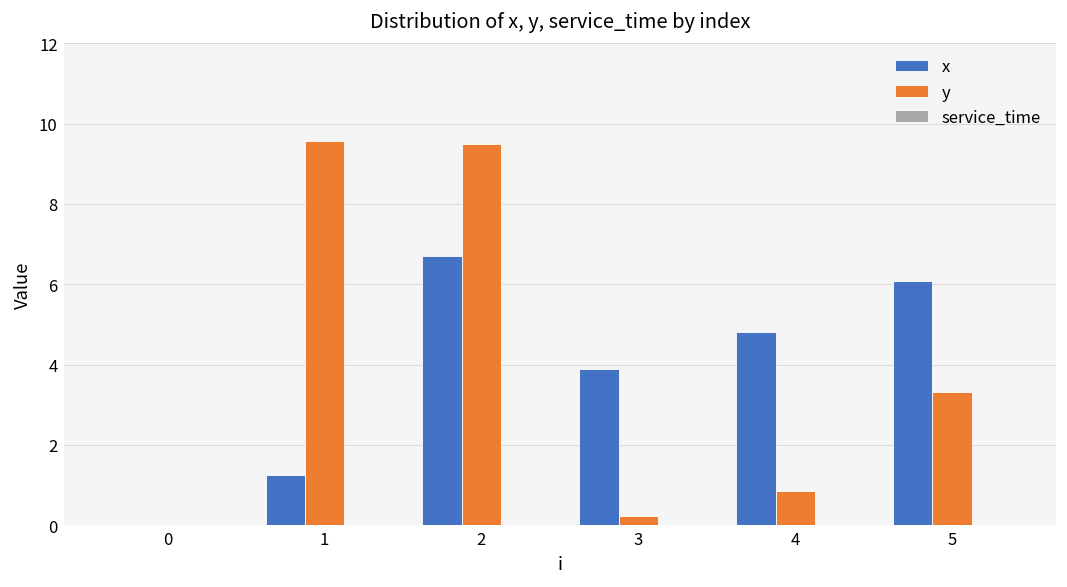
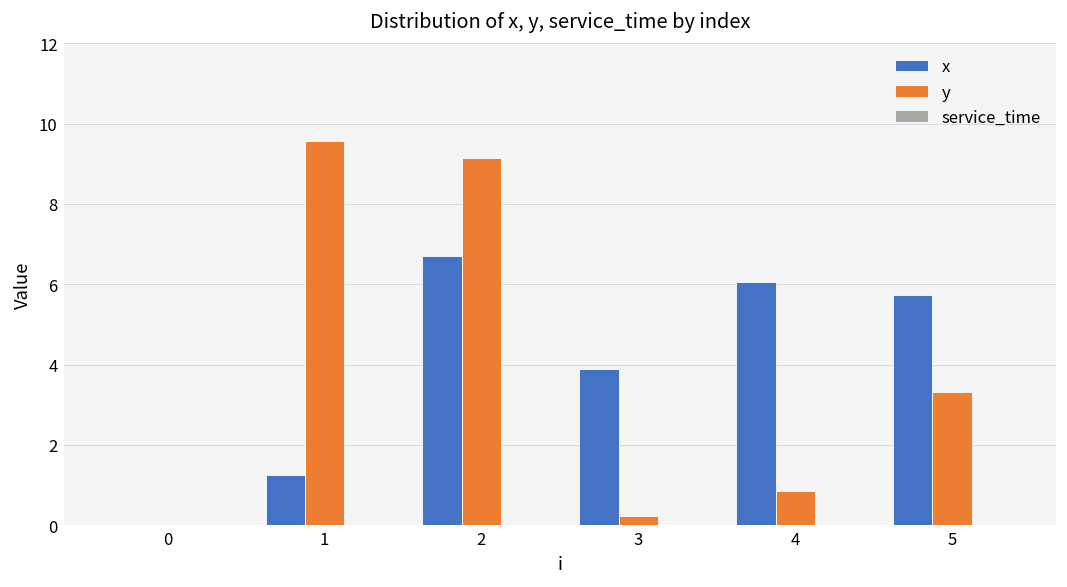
y, 2: 9.5 -> 9.1
x, 4: 4.8 -> 6.1
x, 5: 6.1 -> 5.7
